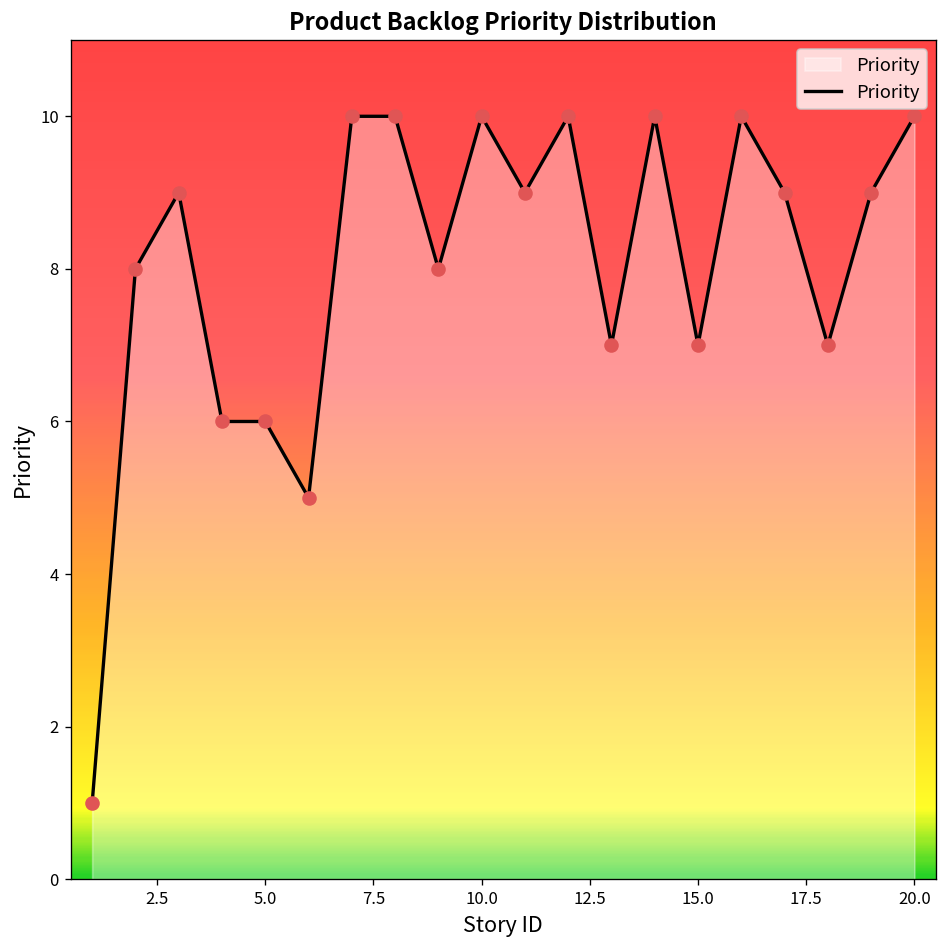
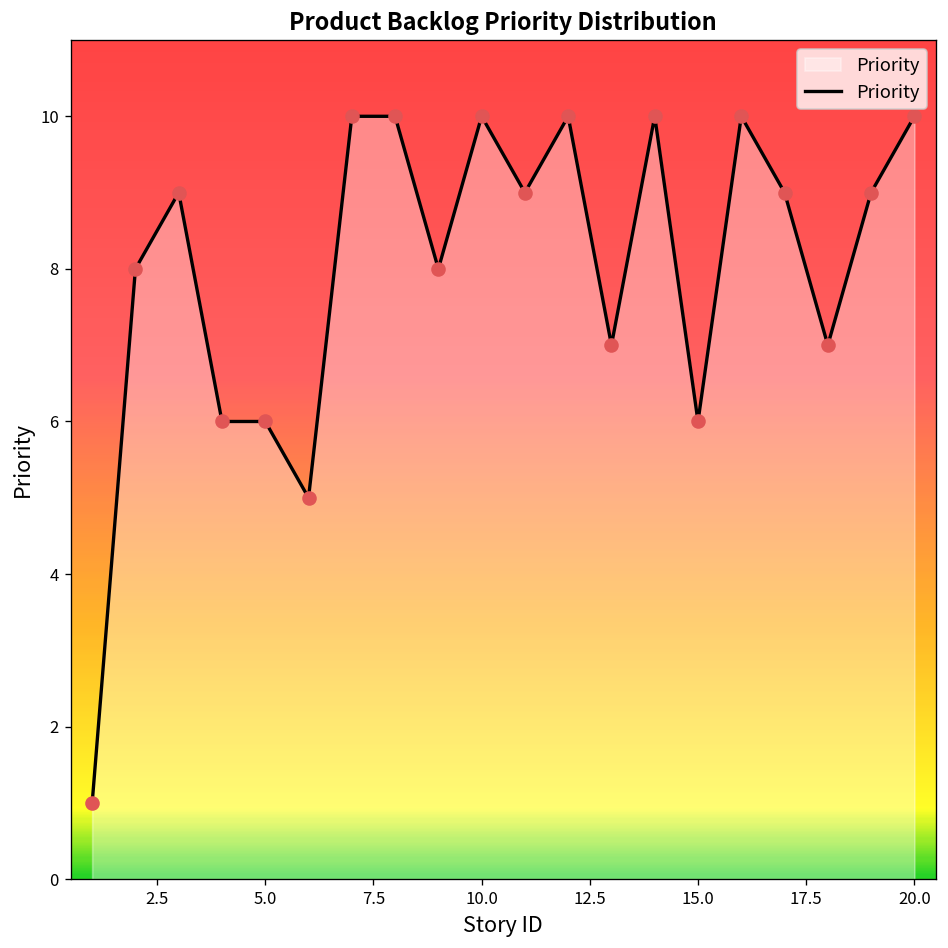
15.0: 7 -> 6
